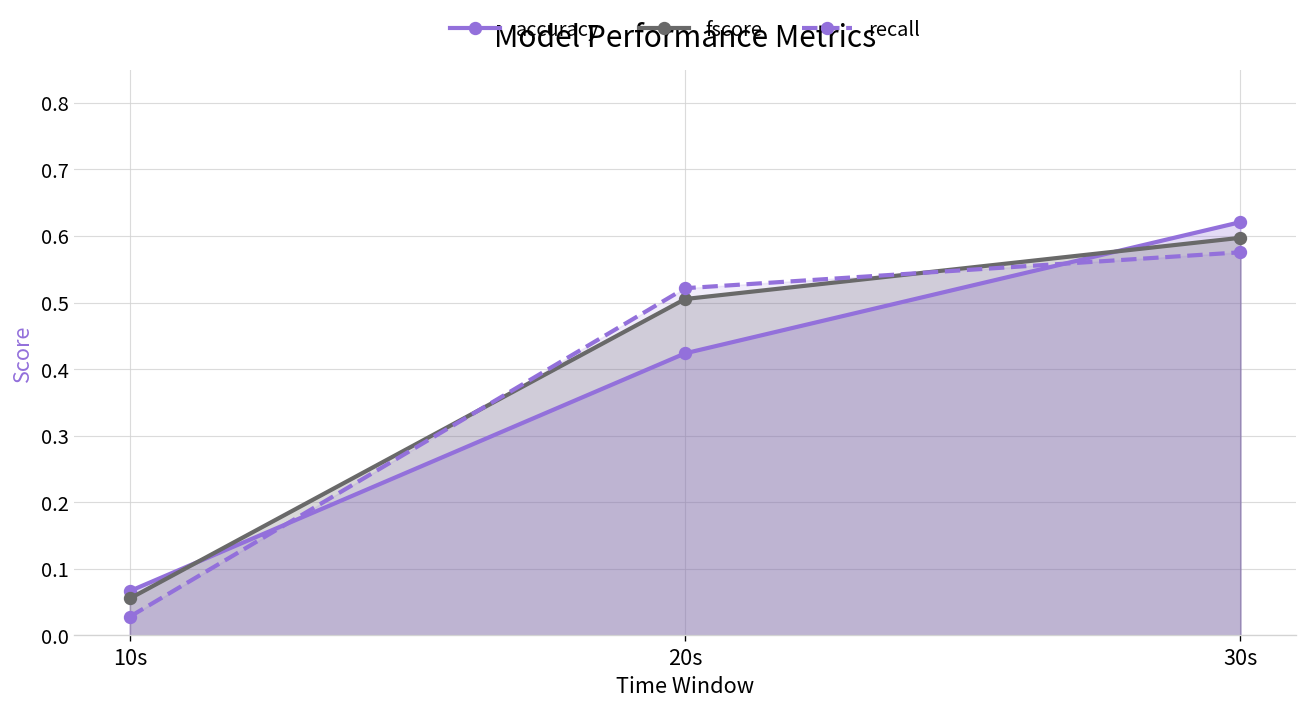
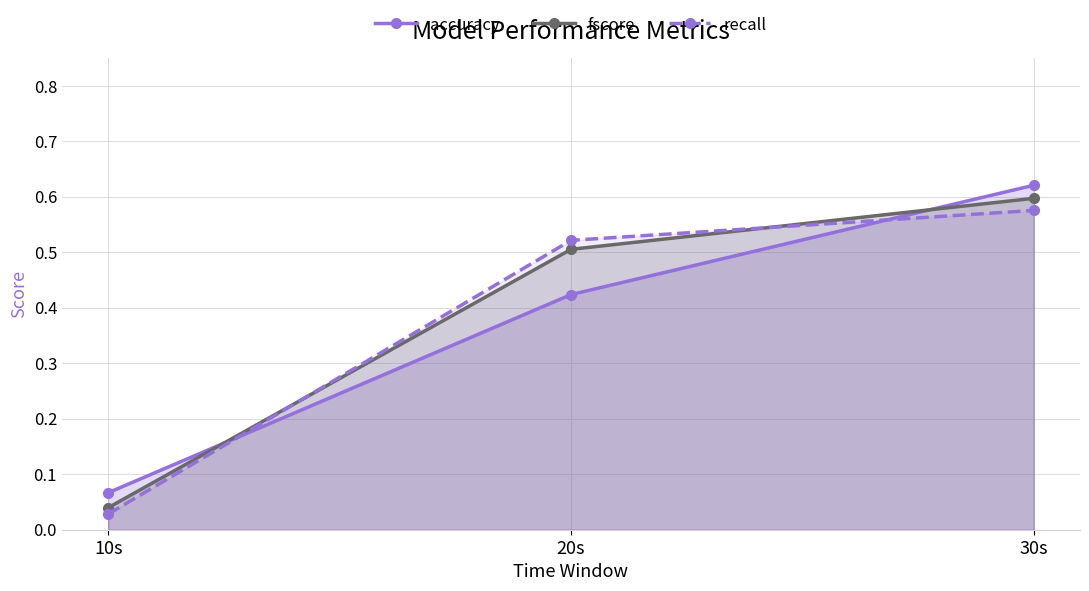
fscore, 10s: 0.06 -> 0.04
